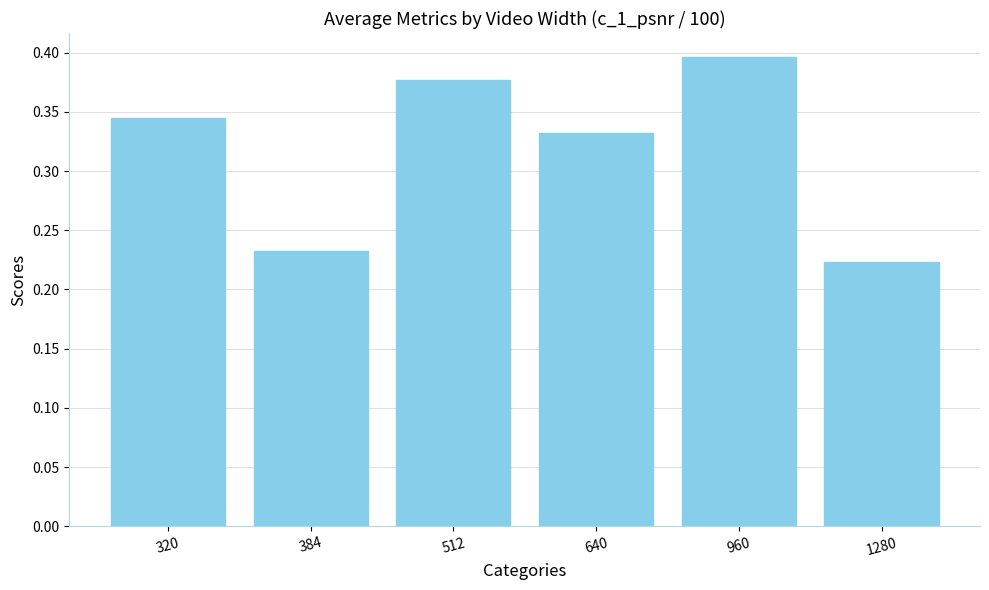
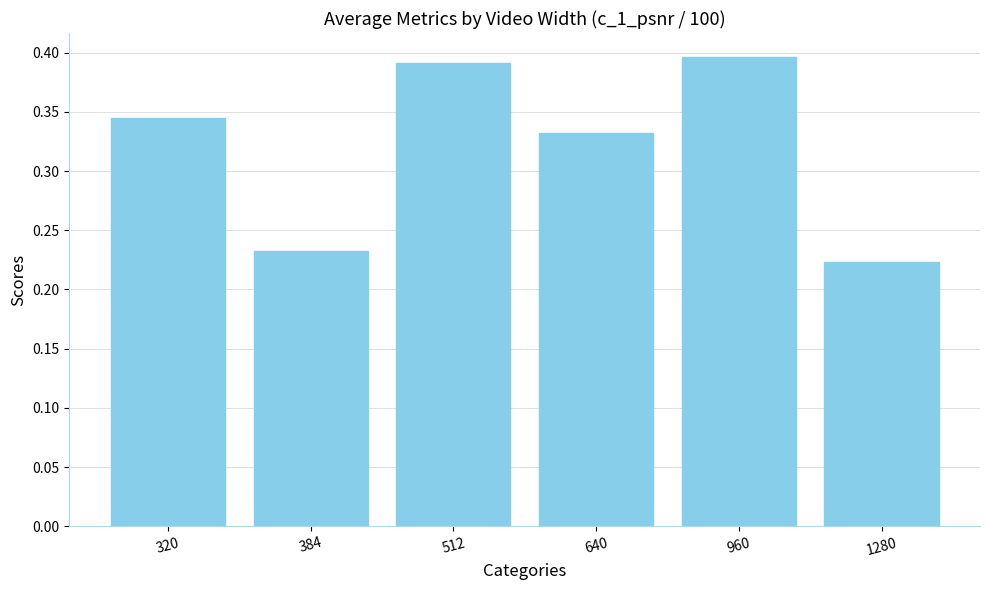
512: 0.377 -> 0.391
